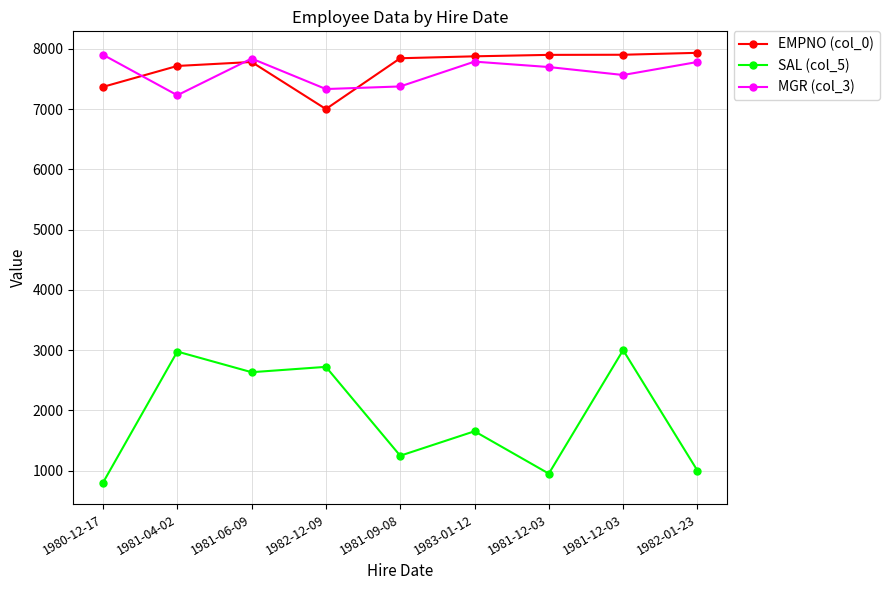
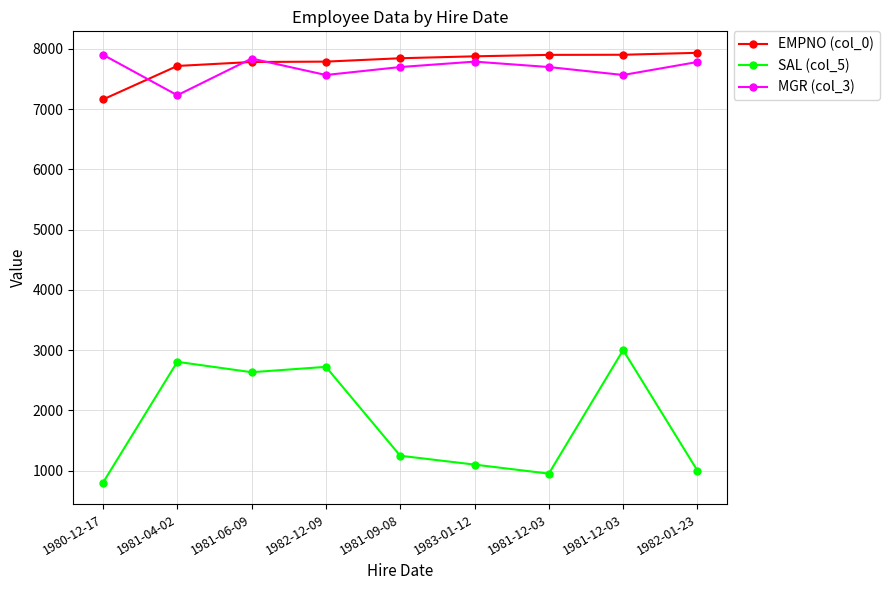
EMPNO (col_0), 1980-12-17: 7400 -> 7200
SAL (col_5), 1981-04-02: 3000 -> 2800
EMPNO (col_0), 1982-12-09: 7000 -> 7800
MGR (col_3), 1982-12-09: 7300 -> 7600
MGR (col_3), 1981-09-08: 7400 -> 7700
SAL (col_5), 1983-01-12: 1700 -> 1100
